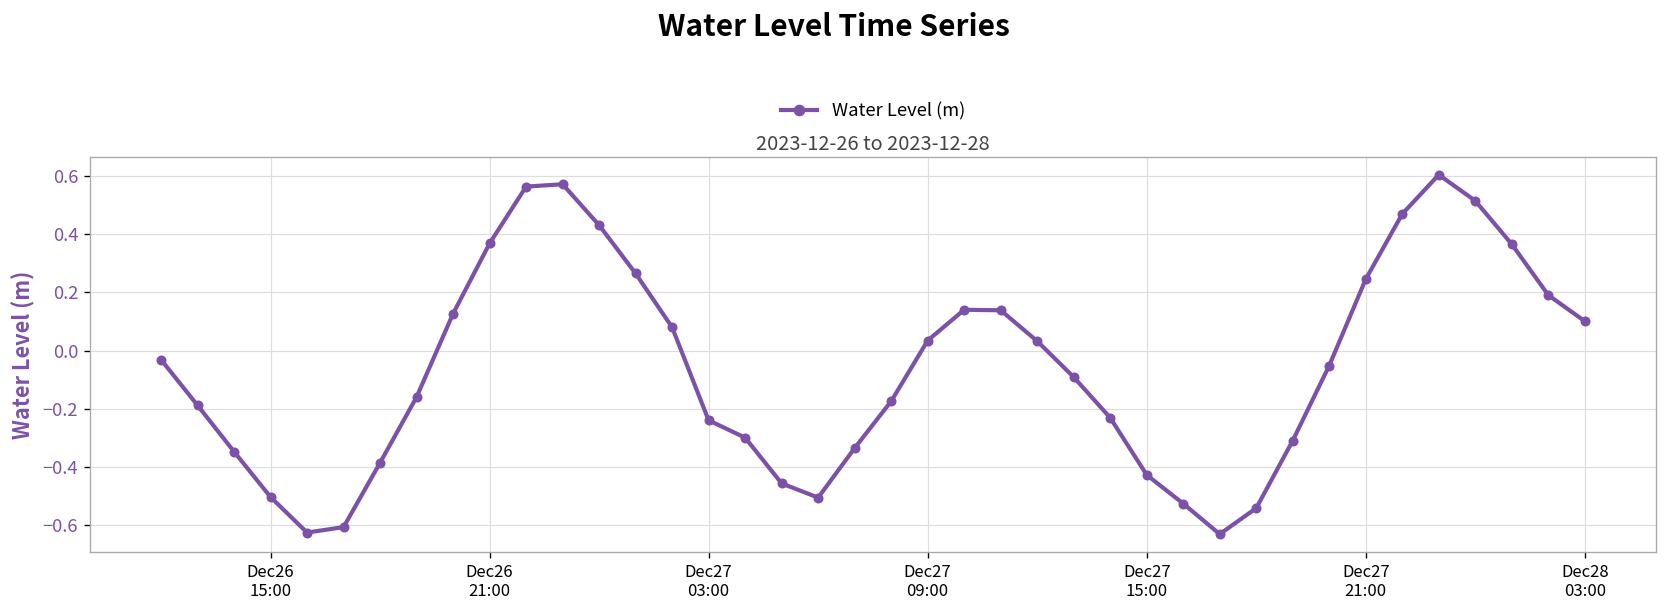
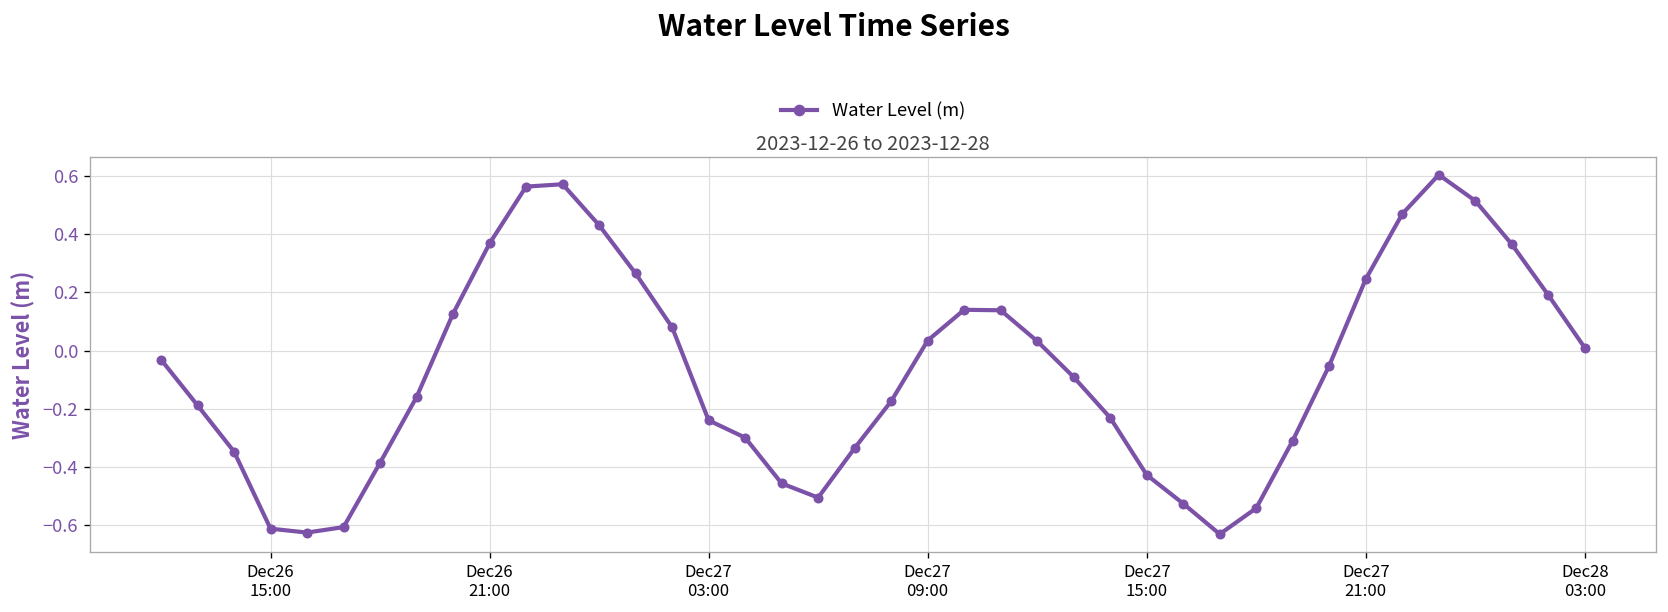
Dec26 15:00: -0.50 -> -0.61
Dec28 03:00: 0.10 -> 0.01
